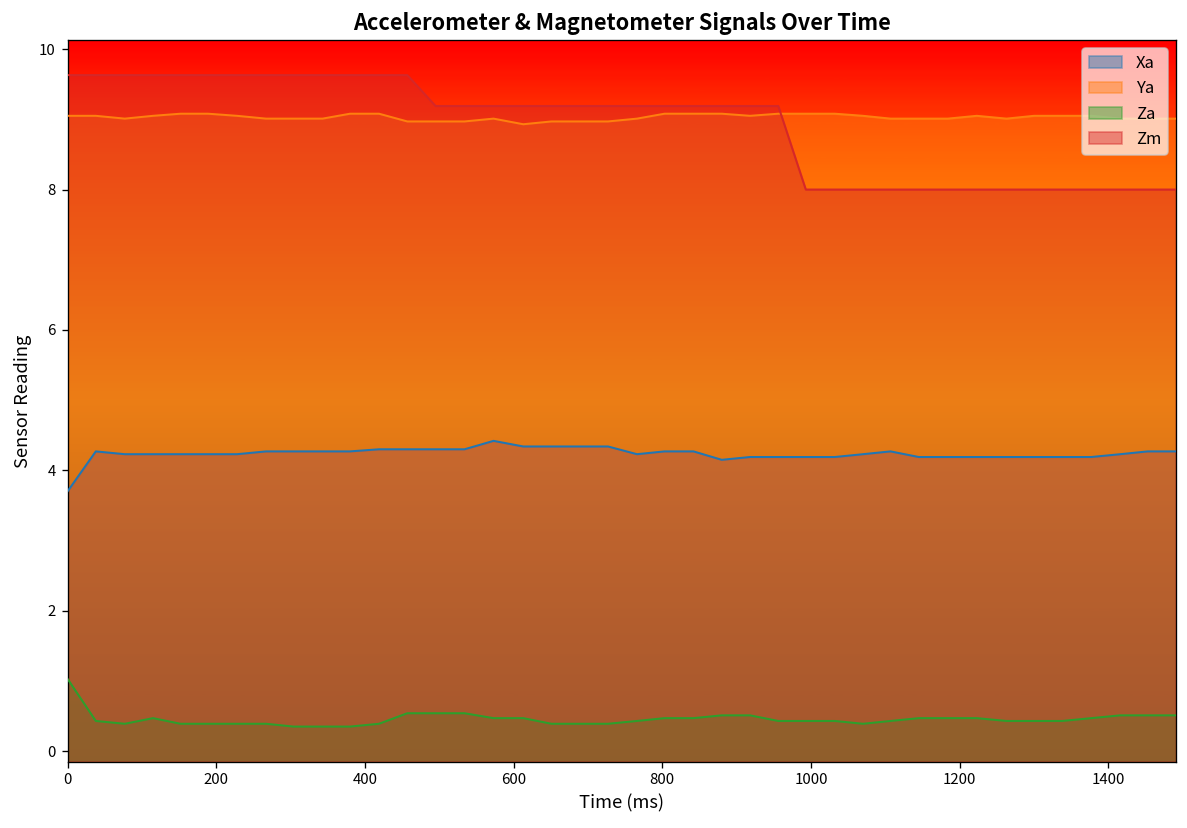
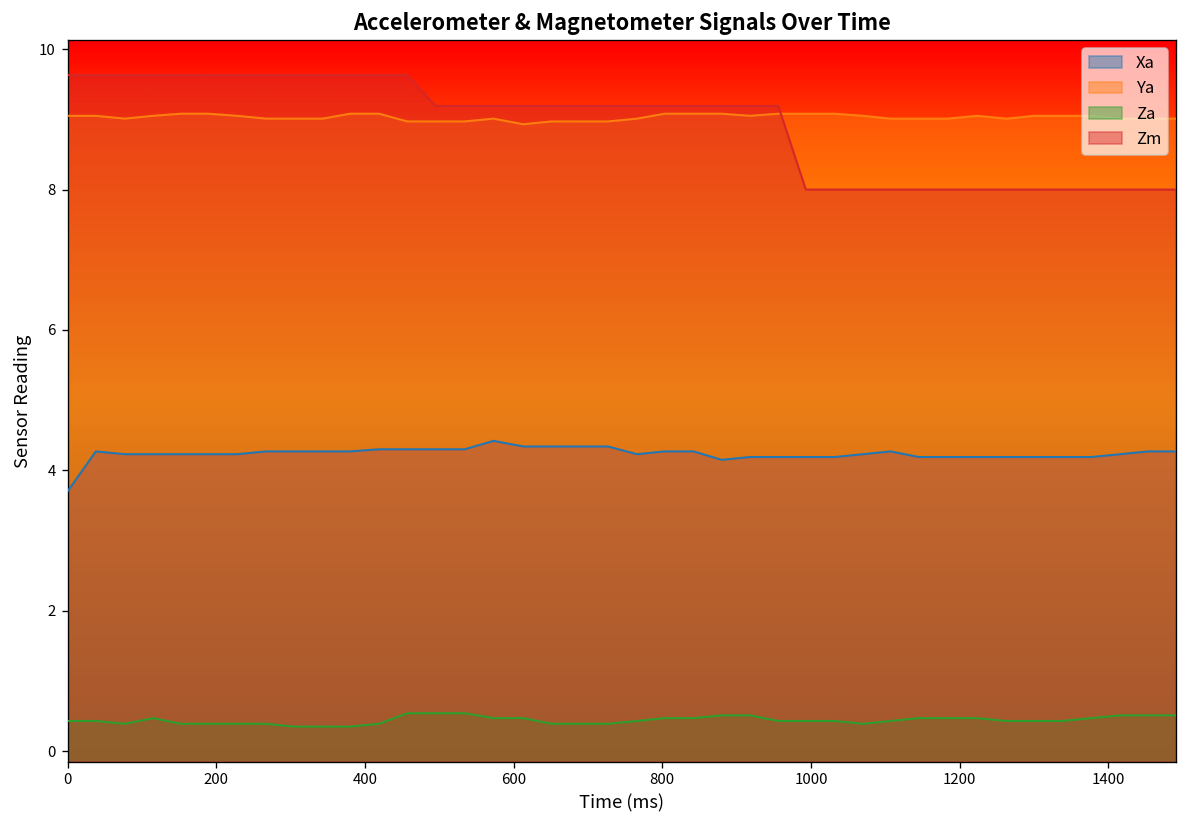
Za, 0: 1.0 -> 0.4
